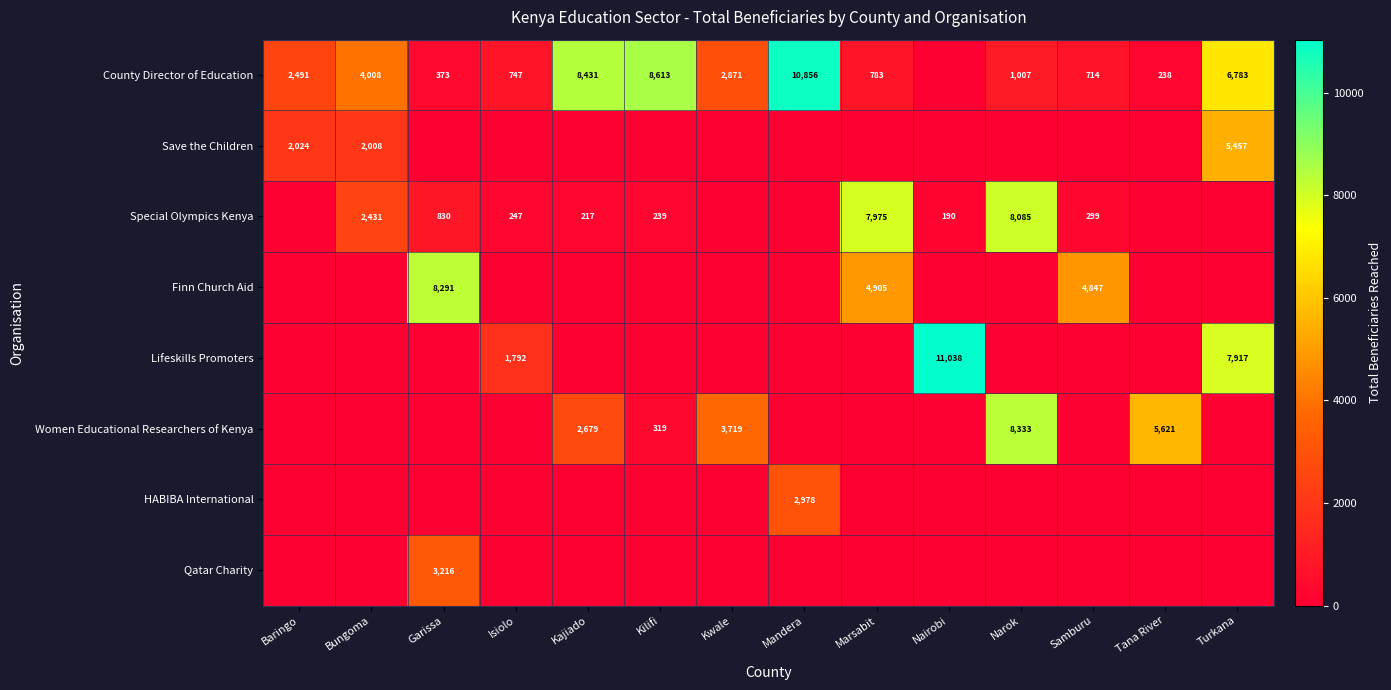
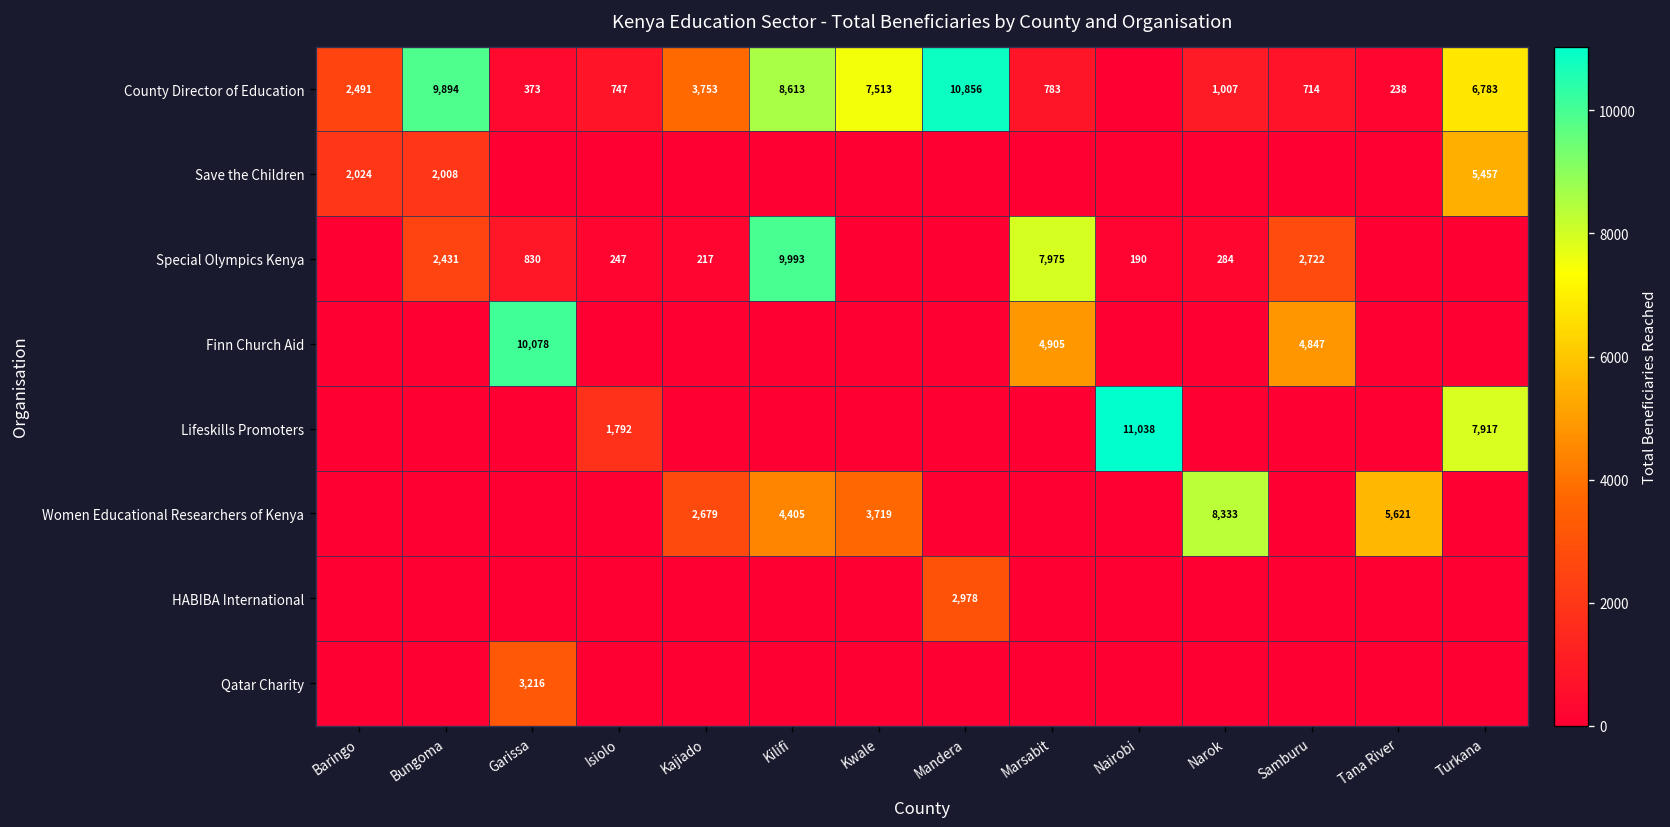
County Director of Education, Bungoma: 4,008 -> 9,894
County Director of Education, Kajiado: 8,431 -> 3,753
County Director of Education, Kwale: 2,871 -> 7,513
Special Olympics Kenya, Kilifi: 239 -> 9,993
Special Olympics Kenya, Narok: 8,085 -> 284
Special Olympics Kenya, Samburu: 299 -> 2,722
Finn Church Aid, Garissa: 8,291 -> 10,078
Women Educational Researchers of Kenya, Kilifi: 319 -> 4,405
